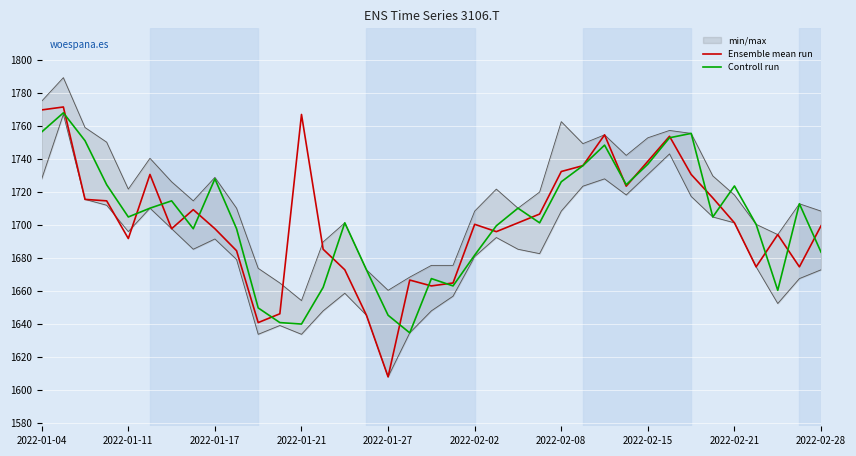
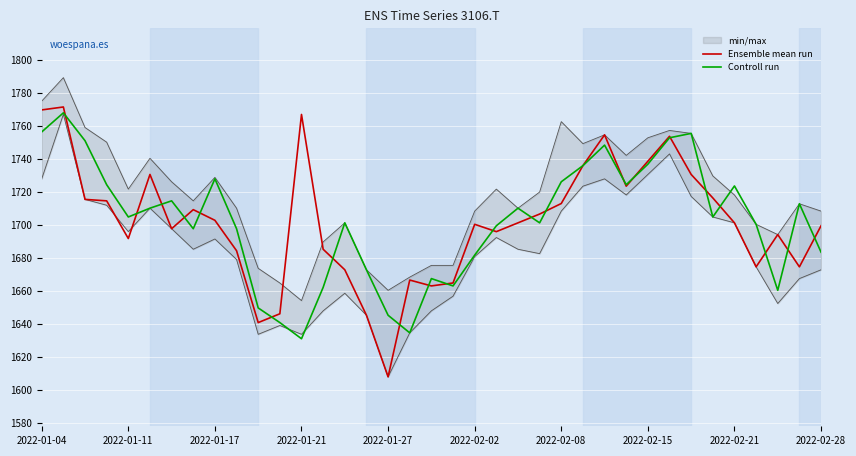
Ensemble mean run, 2022-01-17: 1698 -> 1703
Controll run, 2022-01-21: 1640 -> 1631
Ensemble mean run, 2022-02-08: 1732 -> 1713
